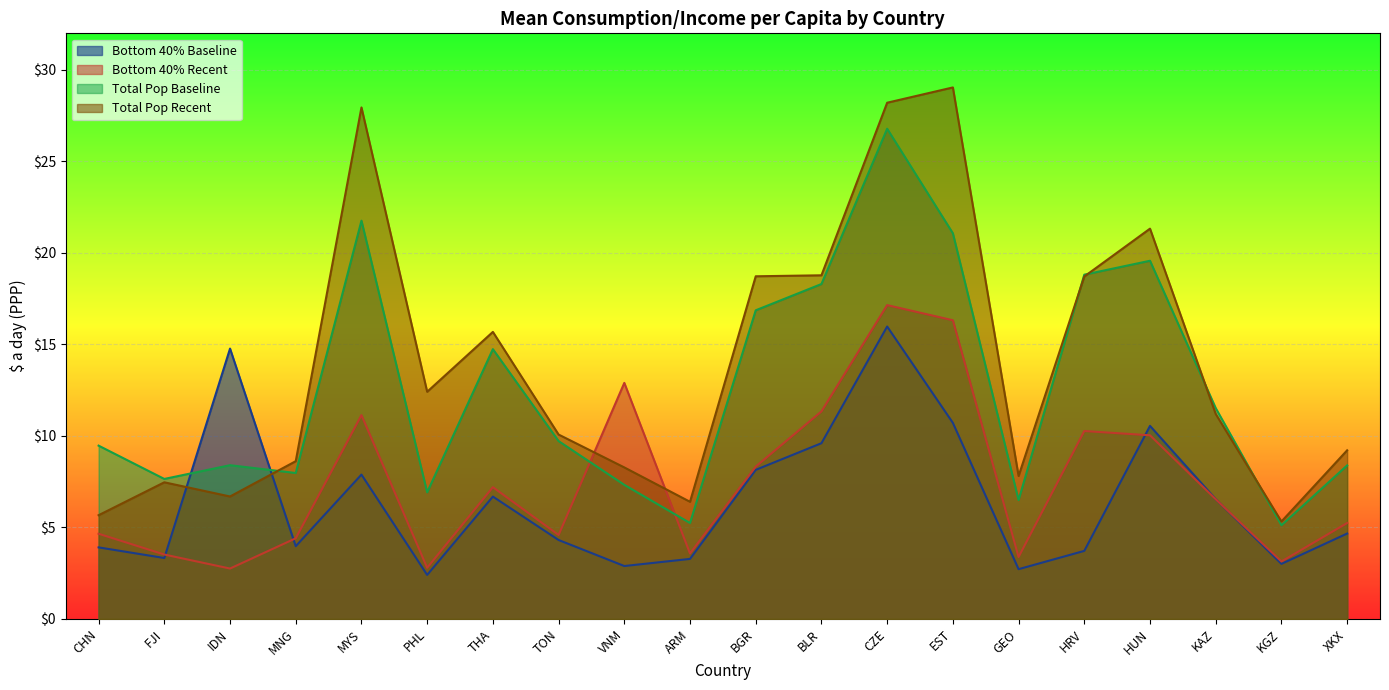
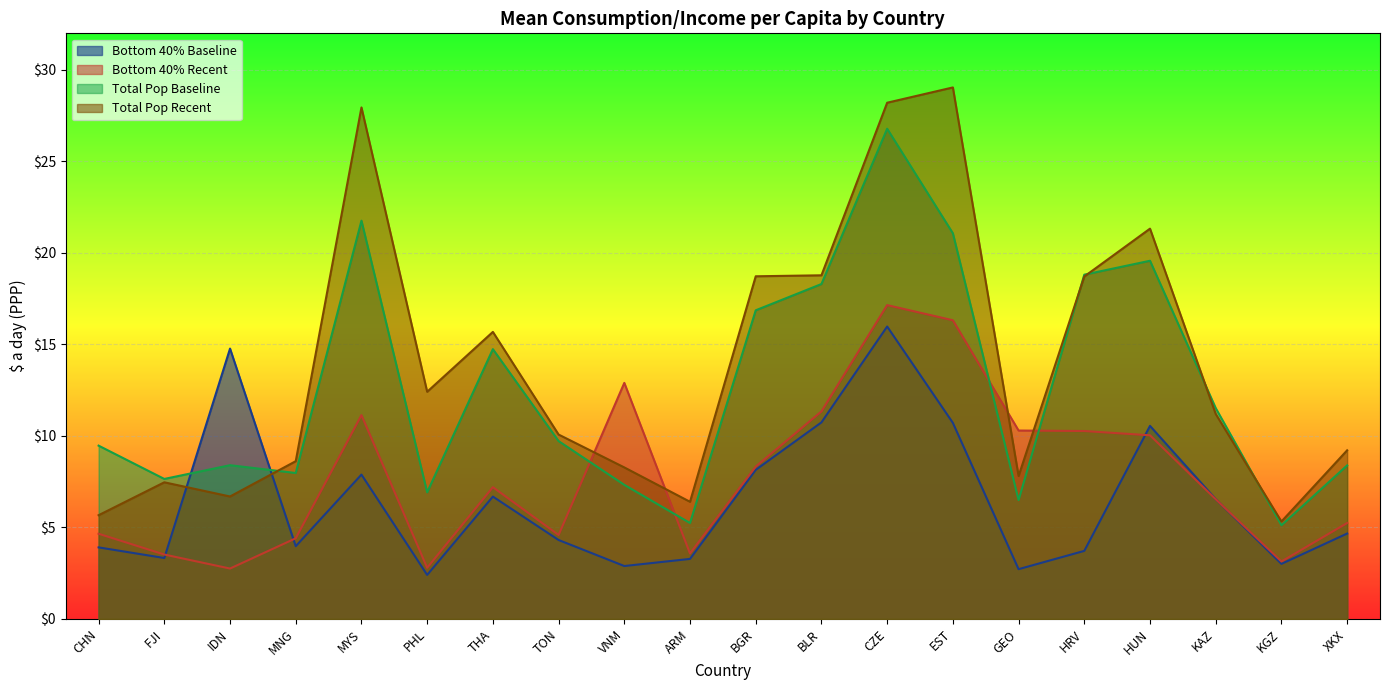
Bottom 40% Baseline, BLR: $9.6 -> $10.7
Bottom 40% Recent, GEO: $3.4 -> $10.3
